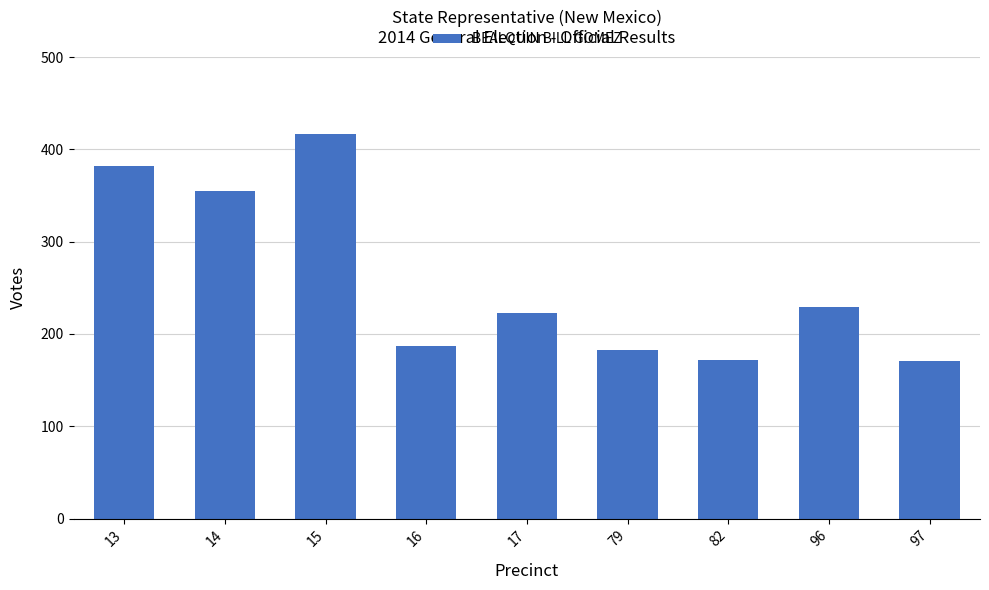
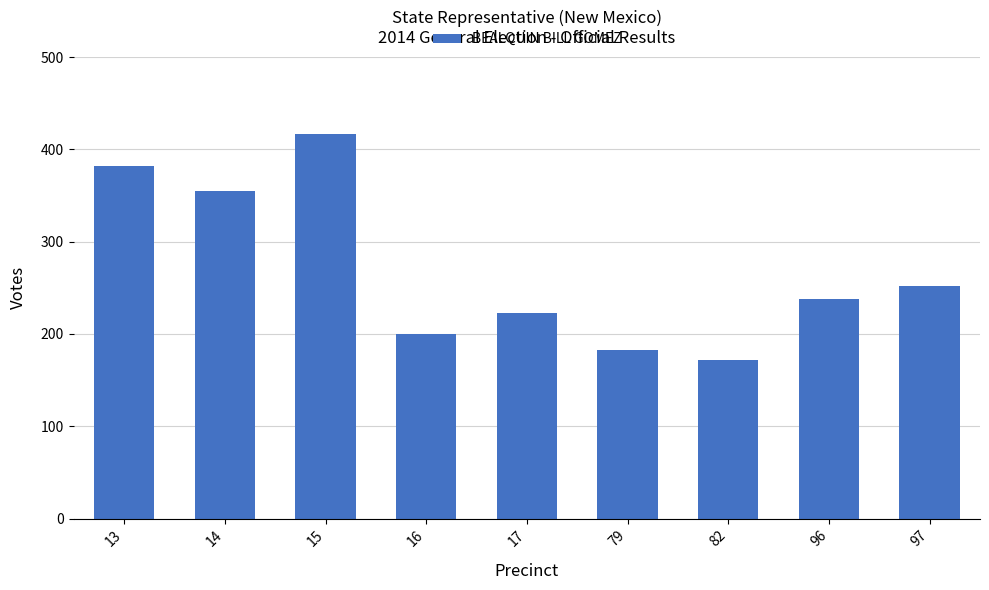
16: 190 -> 200
96: 230 -> 240
97: 170 -> 250
